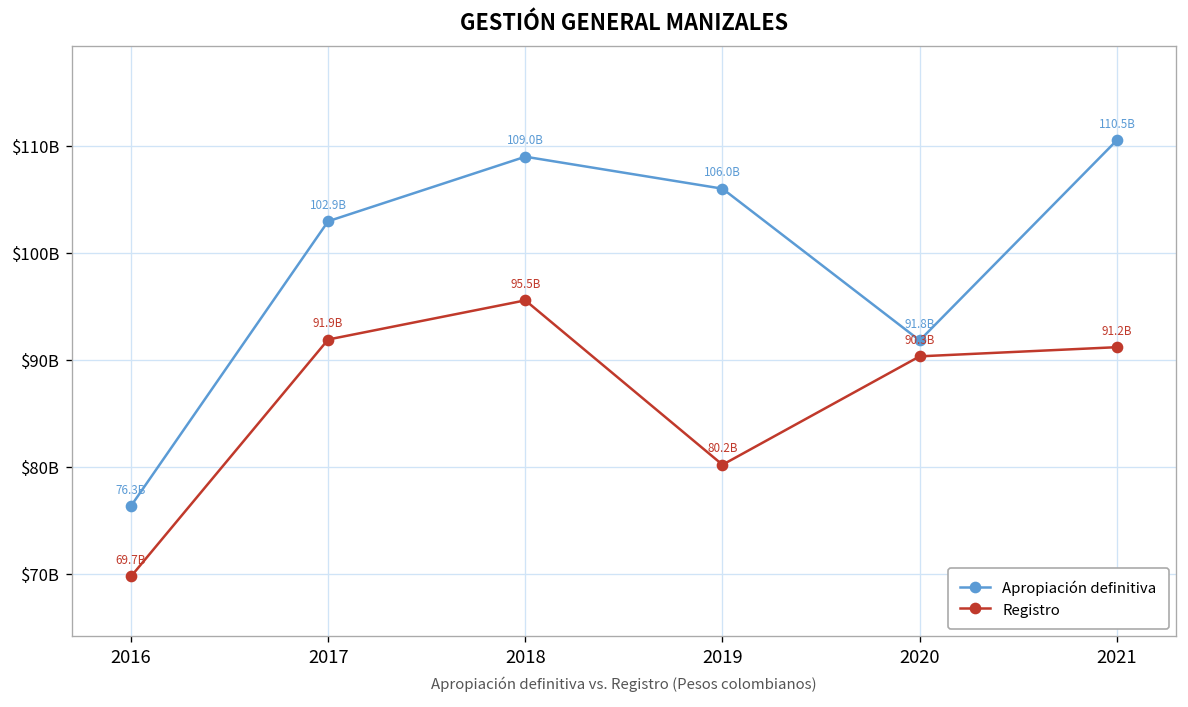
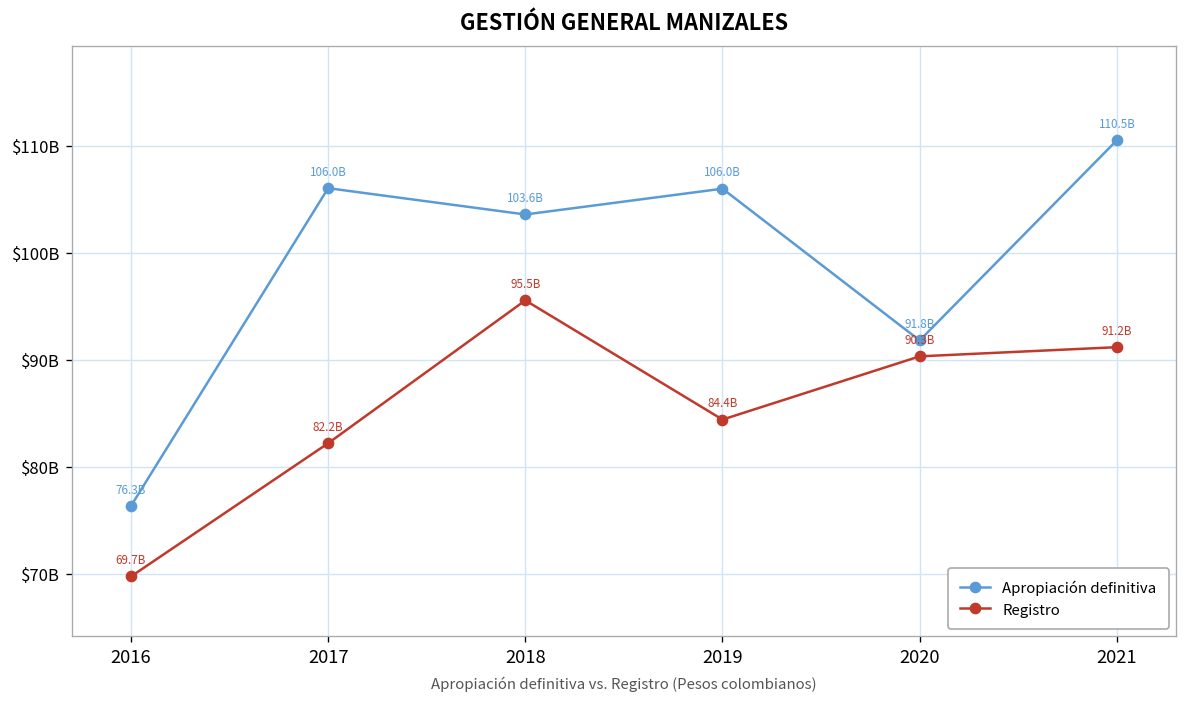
Apropiación definitiva, 2017: 102.9B -> 106.0B
Registro, 2017: 91.9B -> 82.2B
Apropiación definitiva, 2018: 109.0B -> 103.6B
Registro, 2019: 80.2B -> 84.4B
